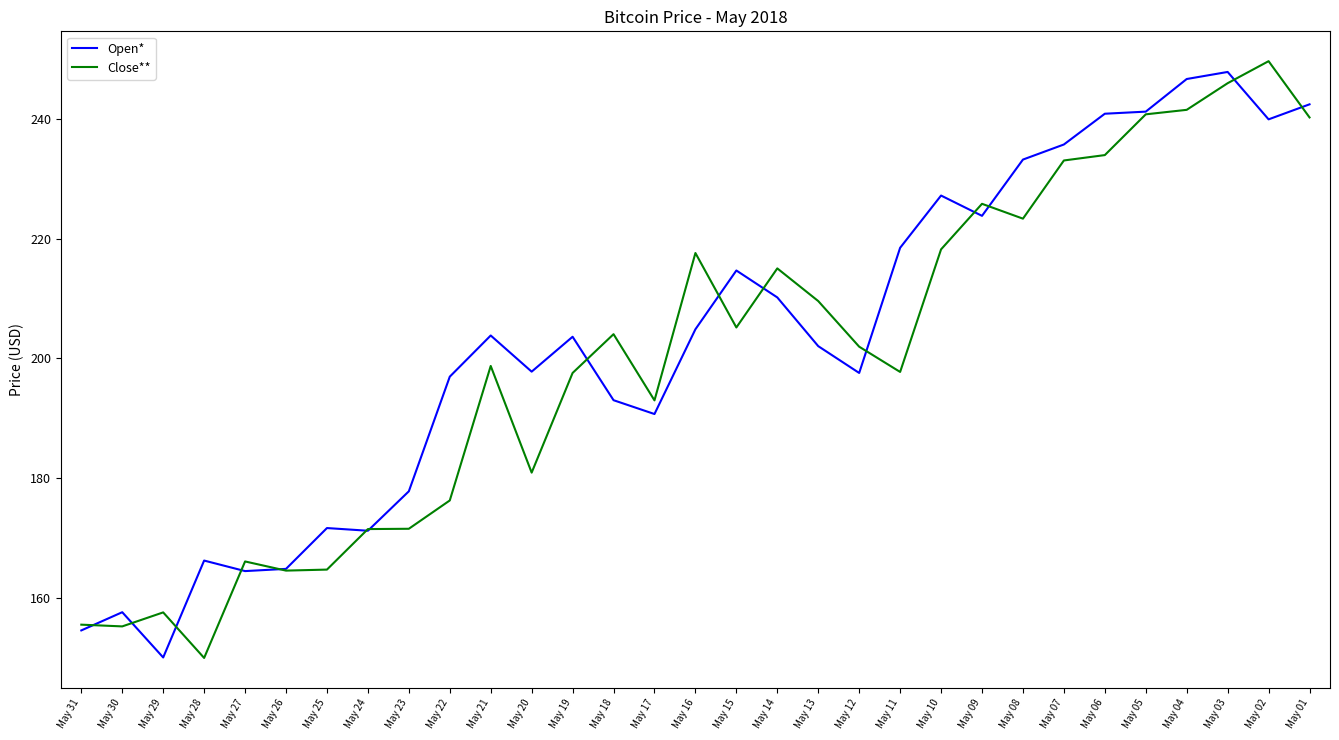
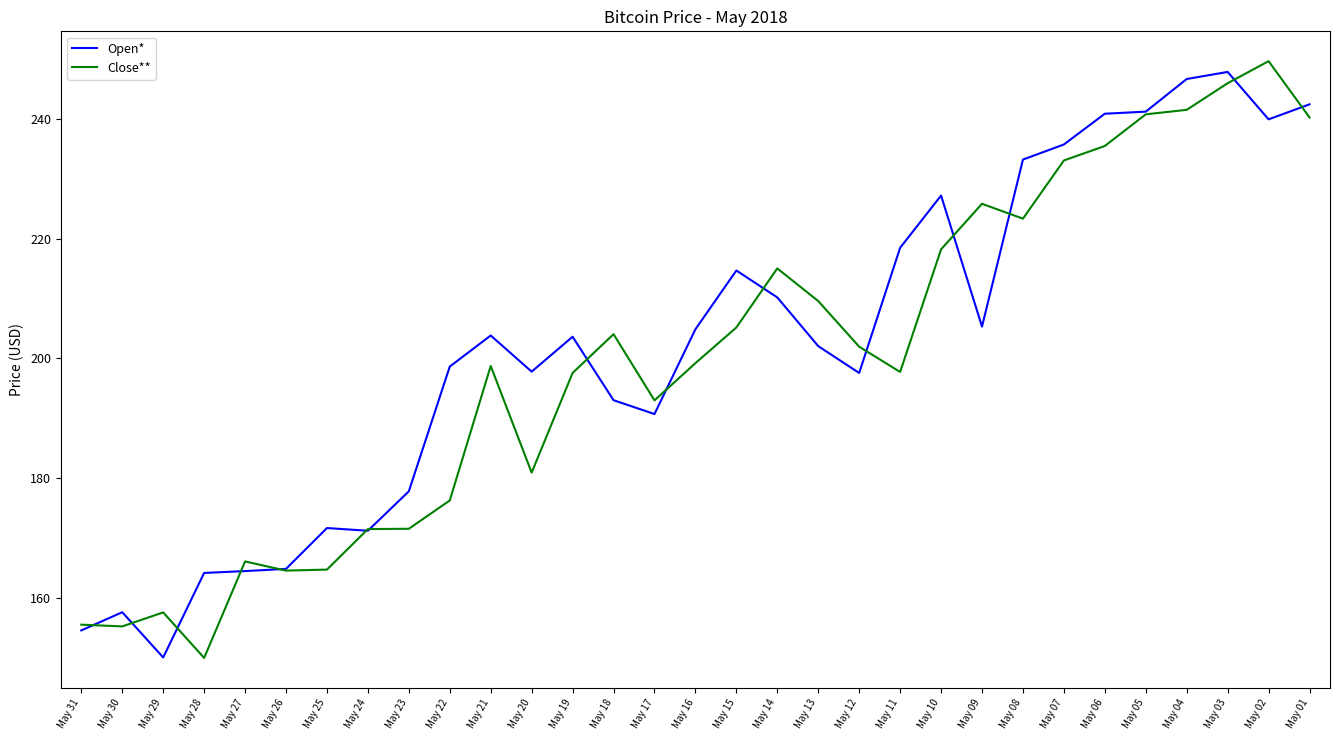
Open*, May 28: 166 -> 164
Open*, May 22: 197 -> 199
Close**, May 16: 218 -> 199
Open*, May 09: 224 -> 205
Close**, May 06: 234 -> 235
